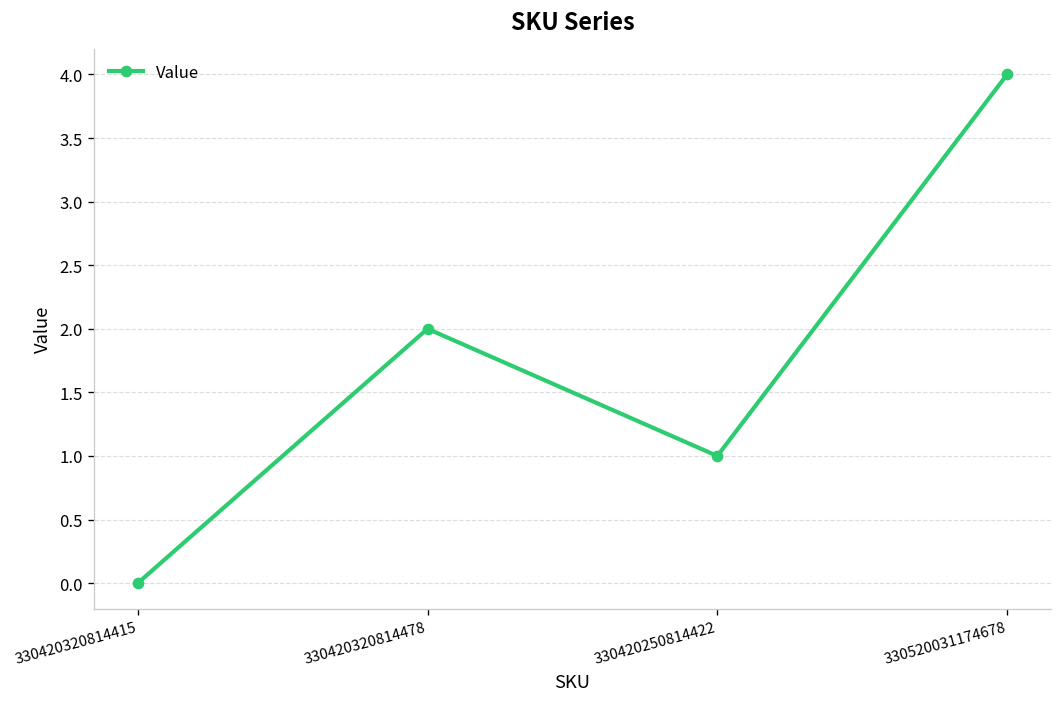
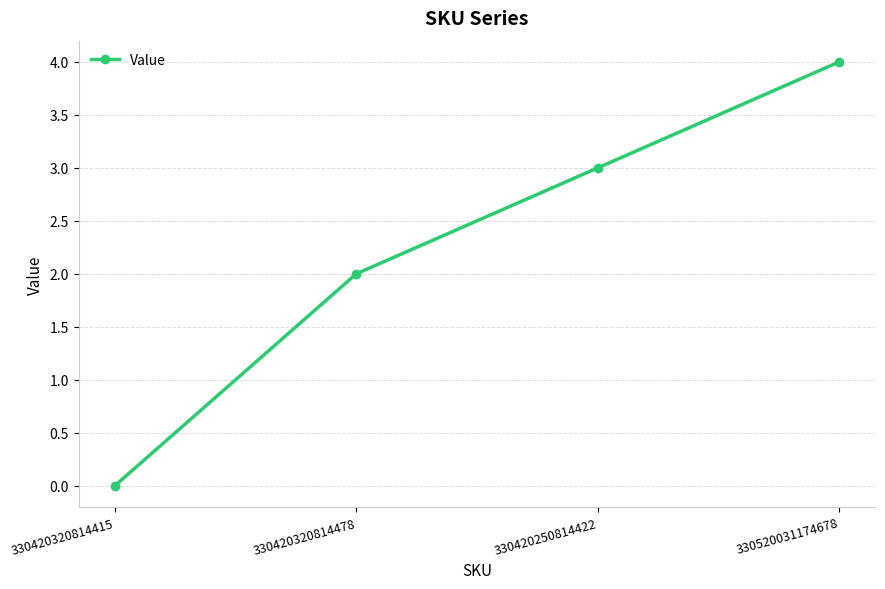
330420250814422: 1 -> 3
